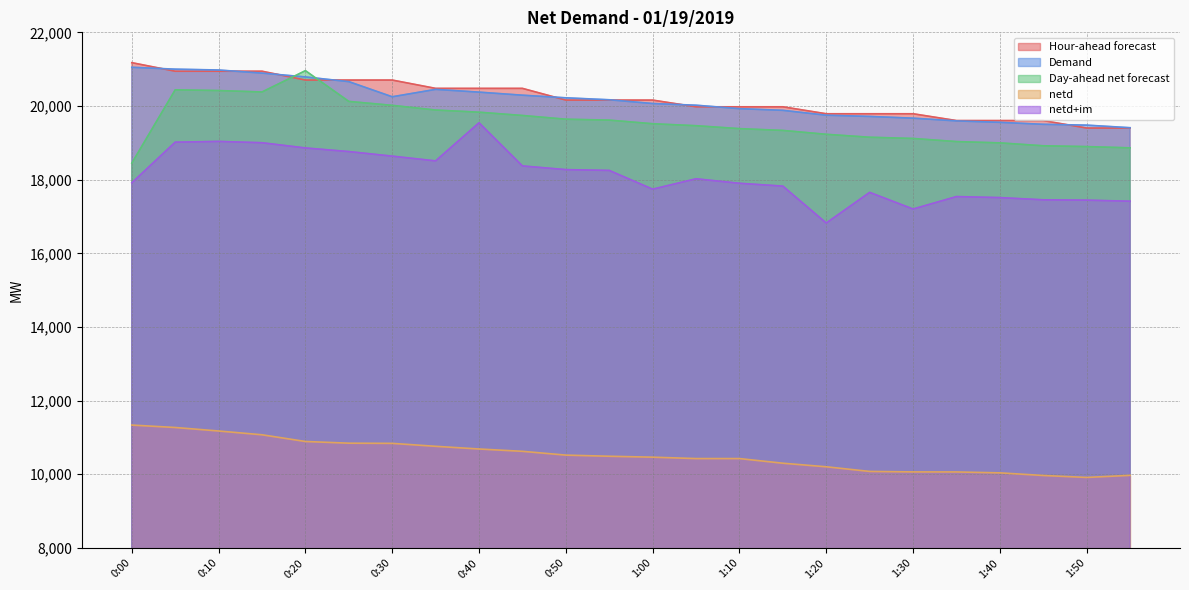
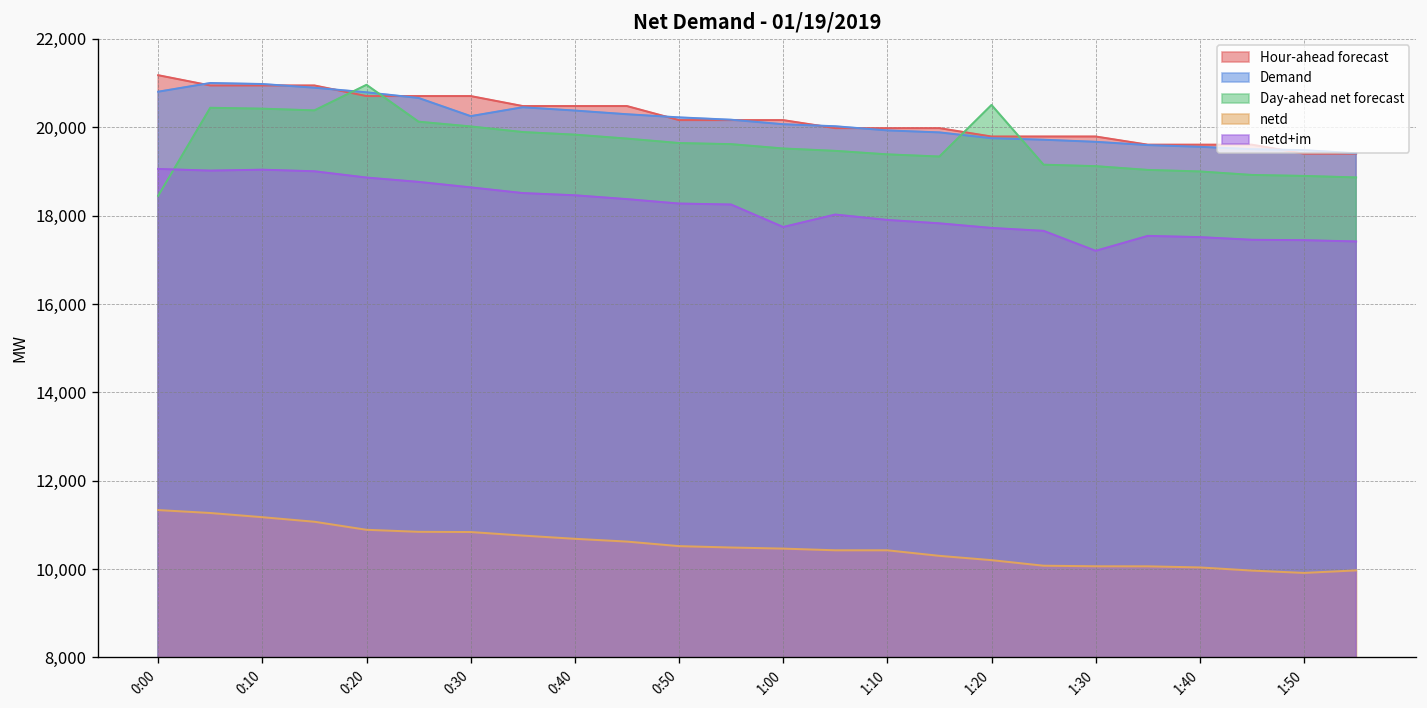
Demand, 0:00: 21,100 -> 20,800
netd+im, 0:00: 17,900 -> 19,100
netd+im, 0:40: 19,500 -> 18,500
Day-ahead net forecast, 1:20: 19,200 -> 20,500
netd+im, 1:20: 16,800 -> 17,700
